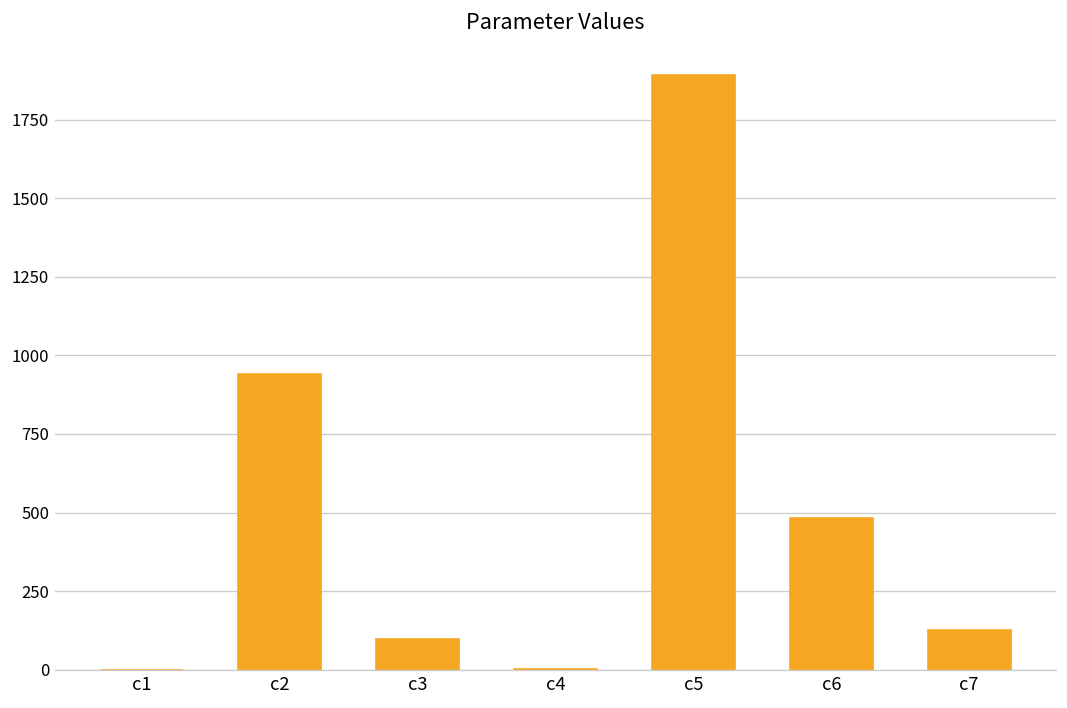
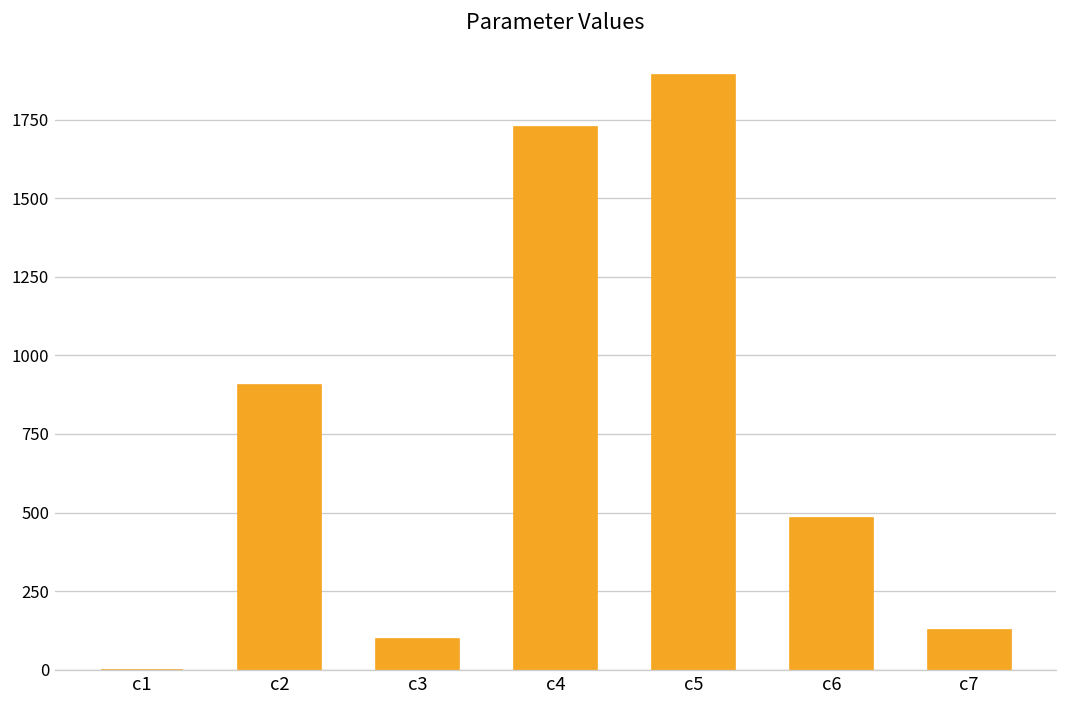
c2: 940 -> 910
c4: 0 -> 1730
